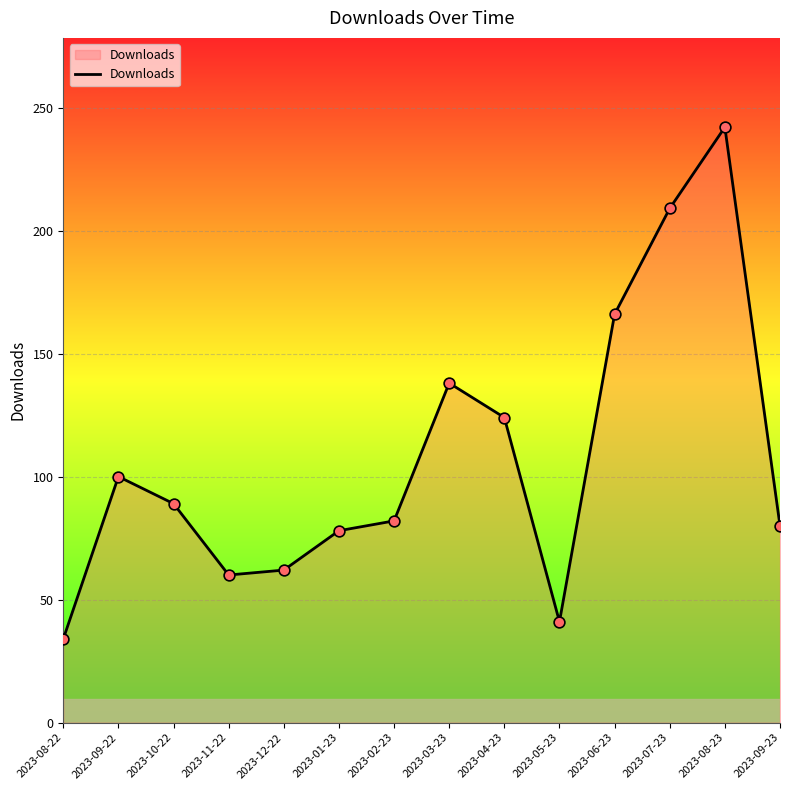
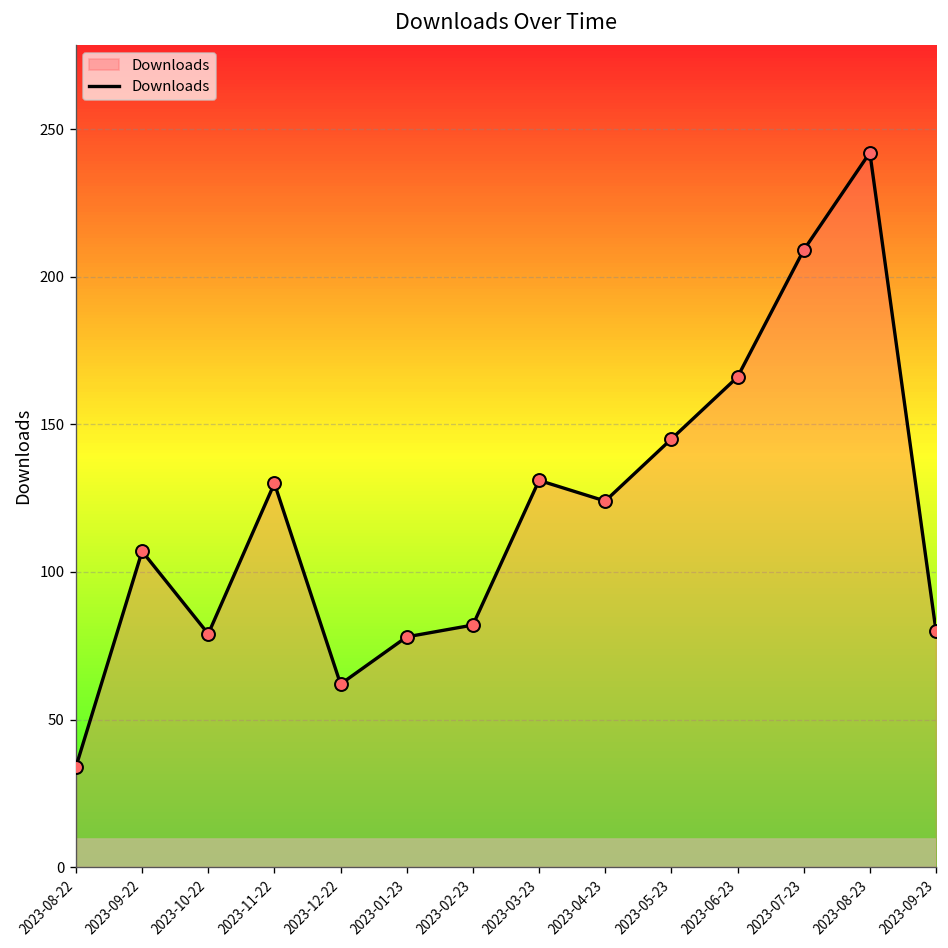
2023-09-22: 100 -> 107
2023-10-22: 89 -> 79
2023-11-22: 60 -> 130
2023-03-23: 138 -> 131
2023-05-23: 41 -> 145
